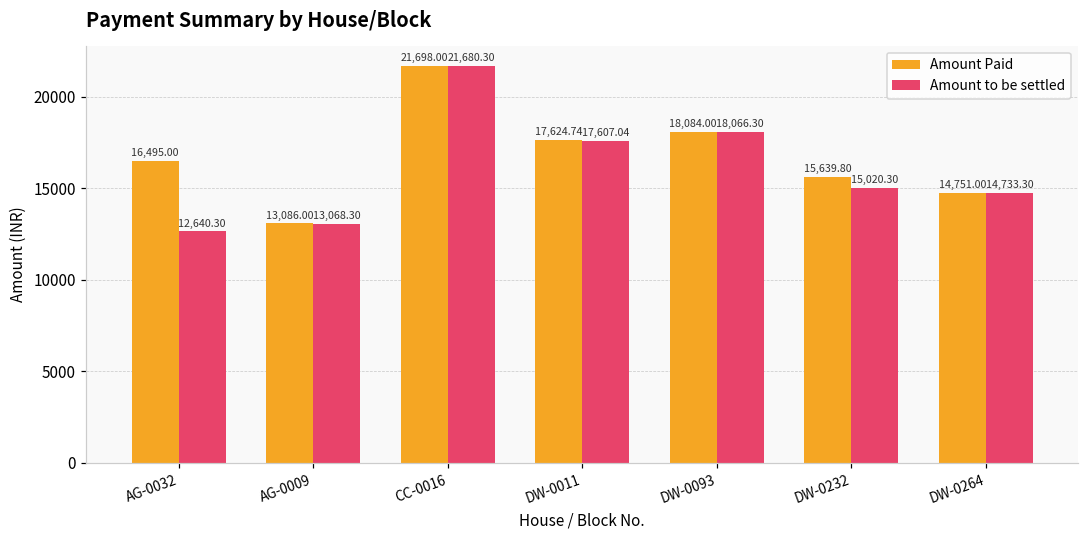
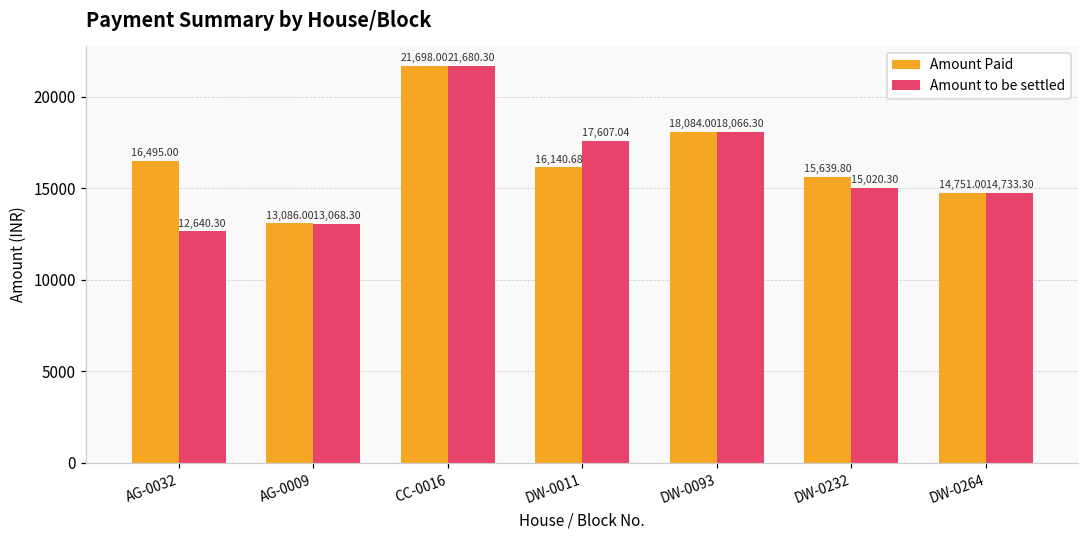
Amount Paid, DW-0011: 17,624.74 -> 16,140.68
